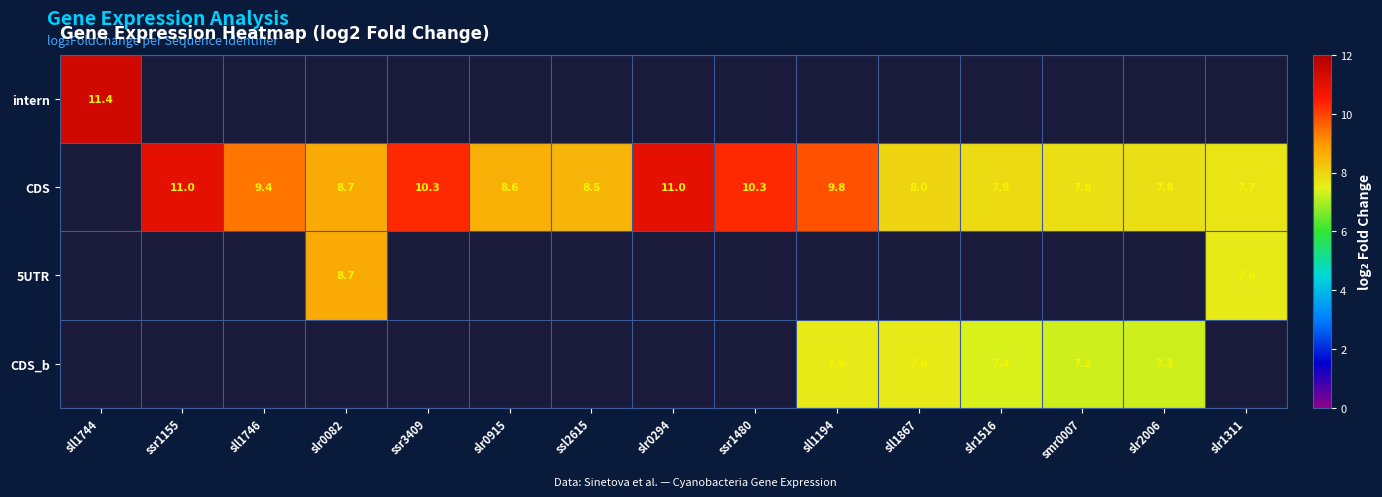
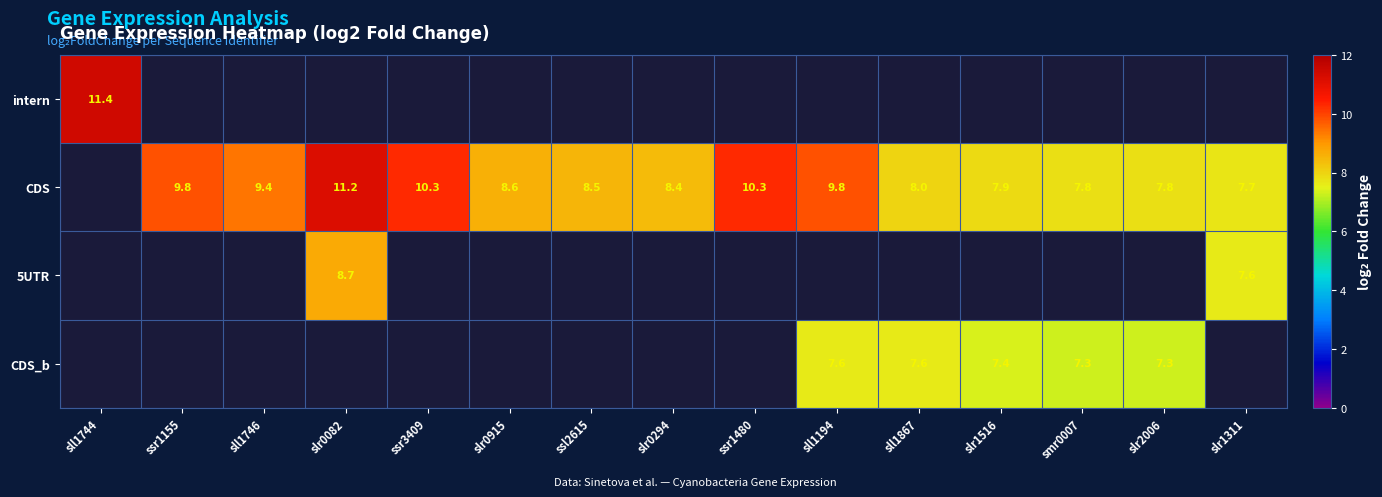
CDS, ssr1155: 11.0 -> 9.8
CDS, slr0082: 8.7 -> 11.2
CDS, slr0294: 11.0 -> 8.4
